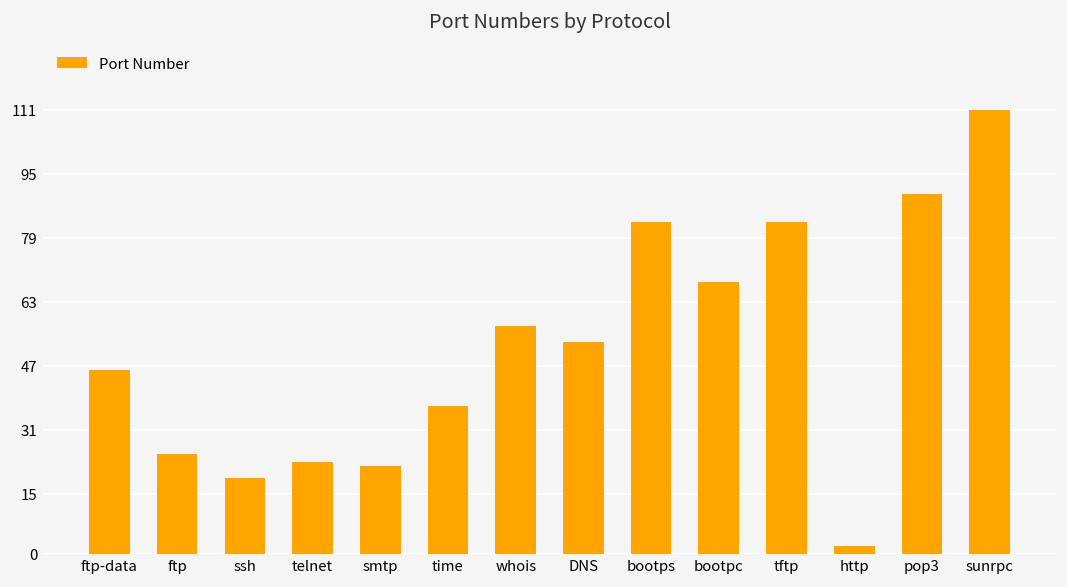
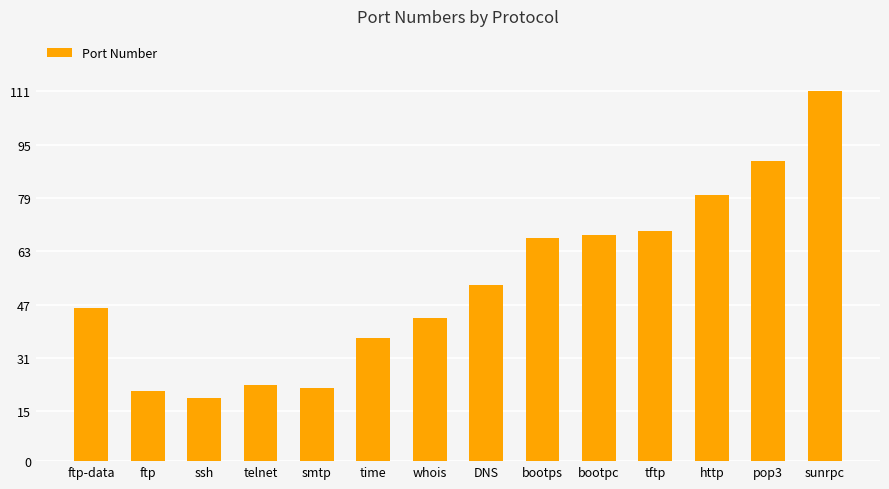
ftp: 25 -> 21
whois: 57 -> 43
bootps: 83 -> 67
tftp: 83 -> 69
http: 2 -> 80
